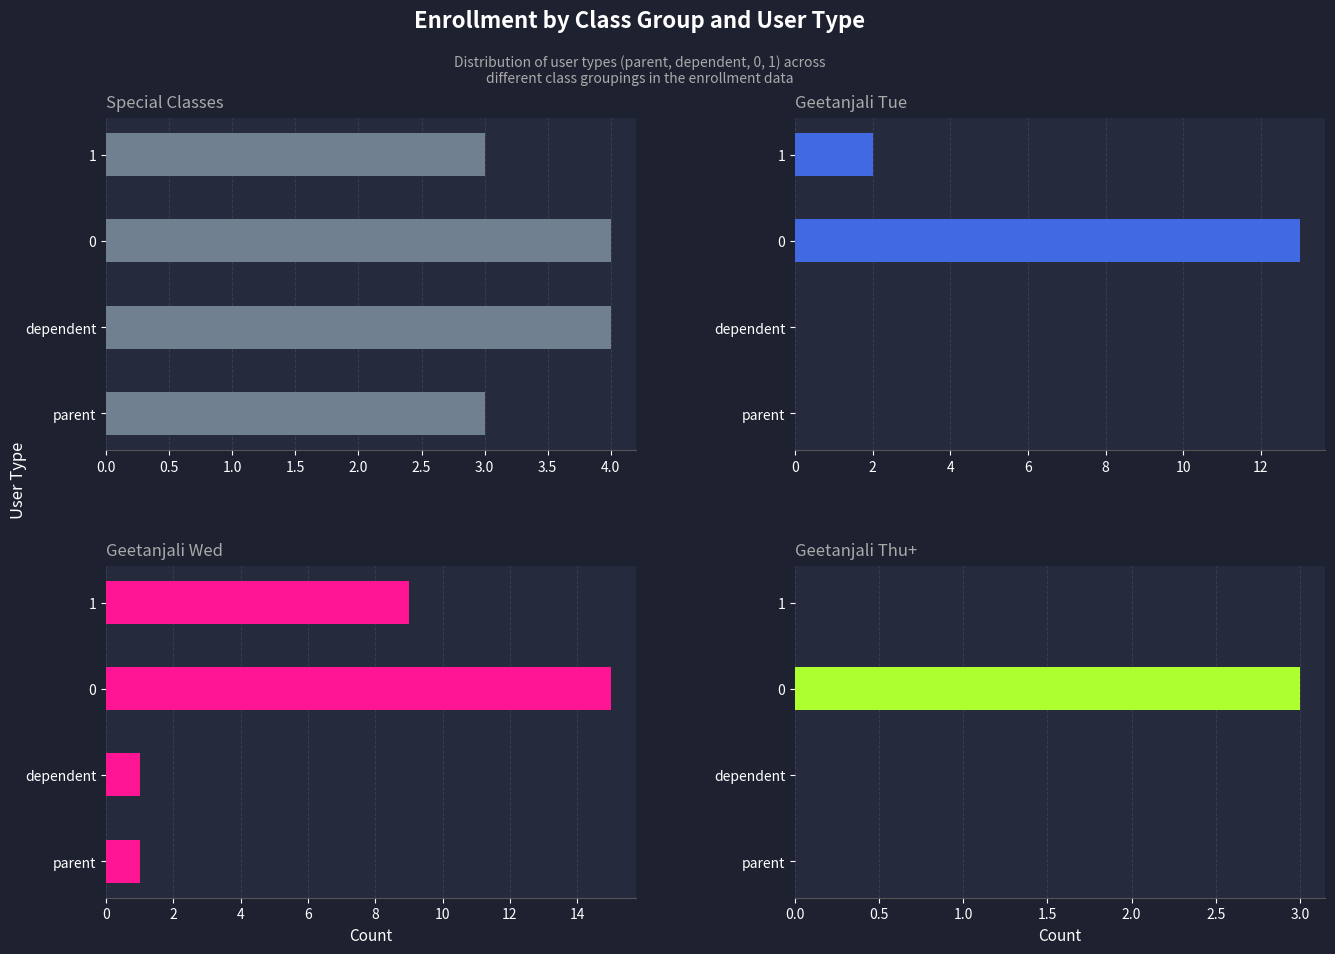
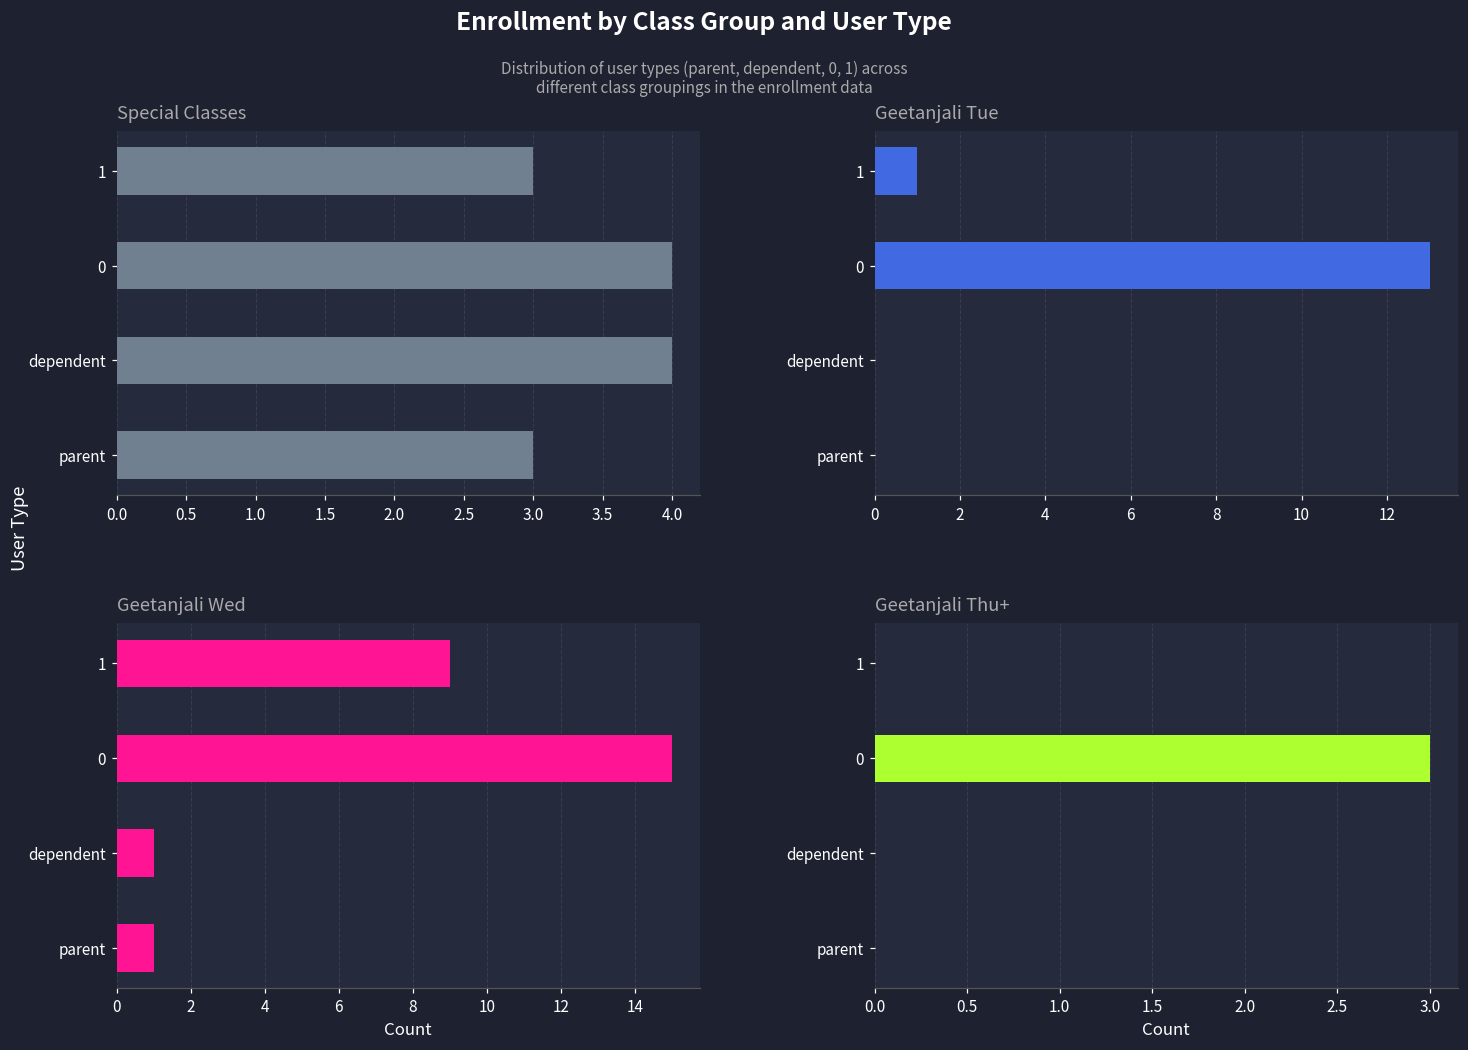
Geetanjali Tue, 1: 2 -> 1
